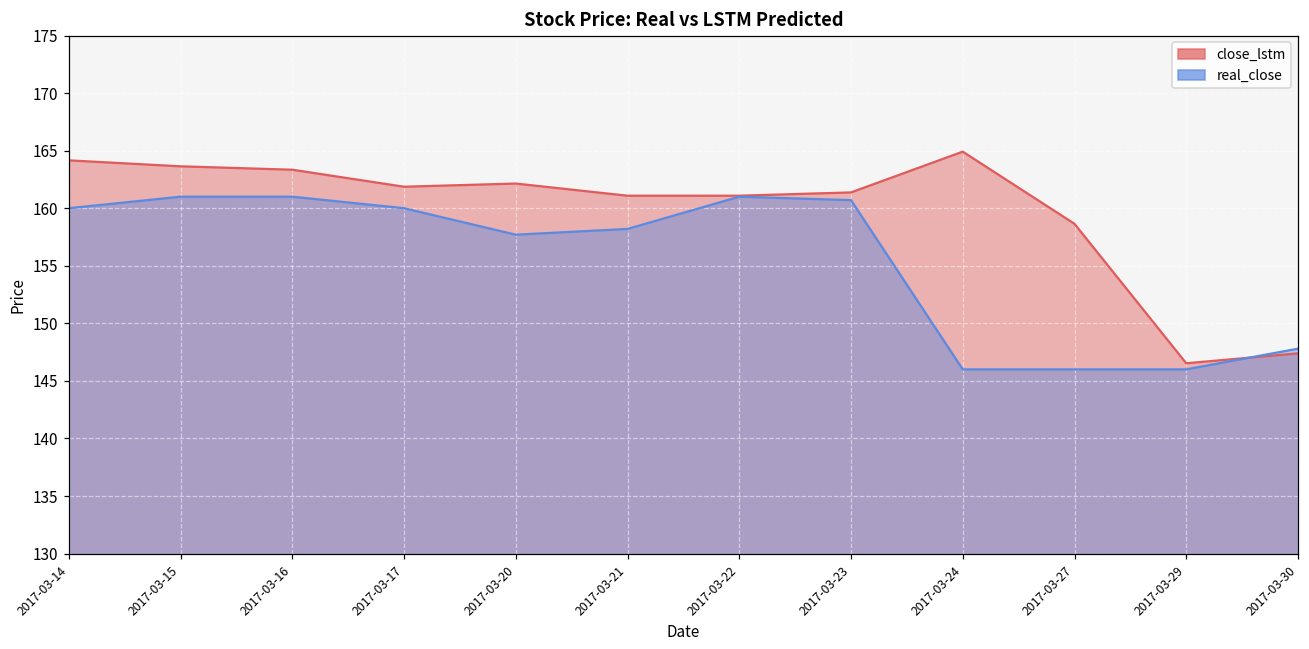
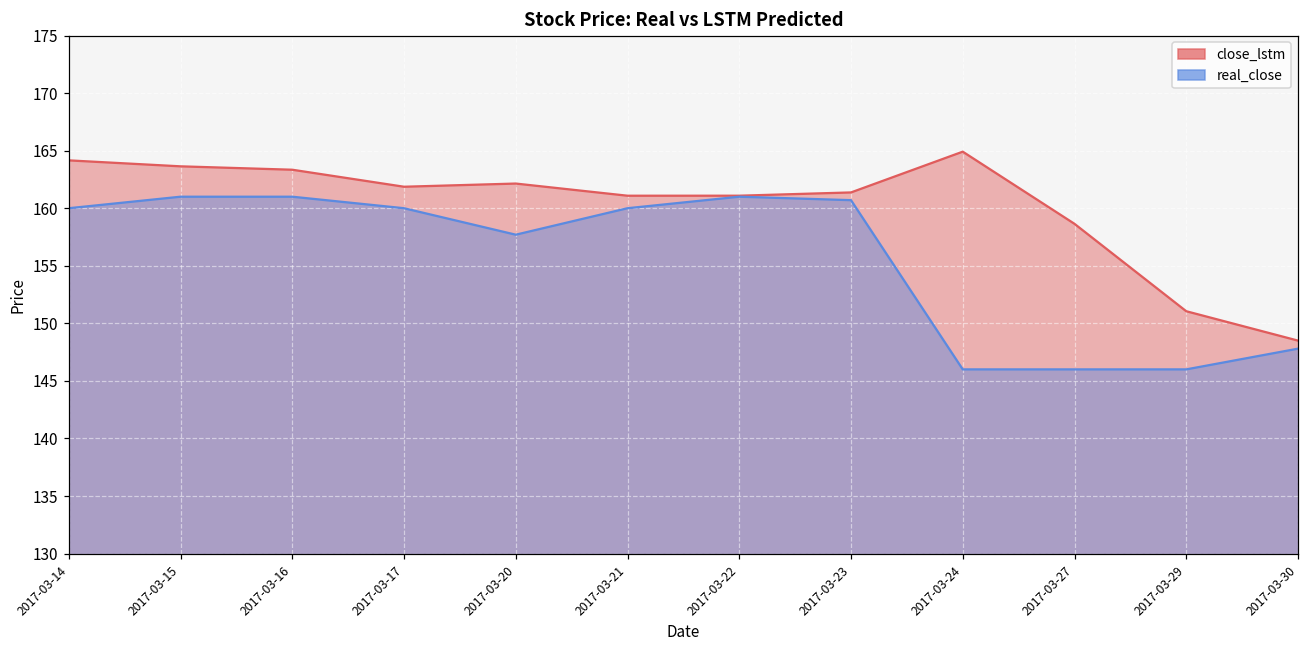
real_close, 2017-03-21: 158.2 -> 160.0
close_lstm, 2017-03-29: 146.5 -> 151.1
close_lstm, 2017-03-30: 147.4 -> 148.5
